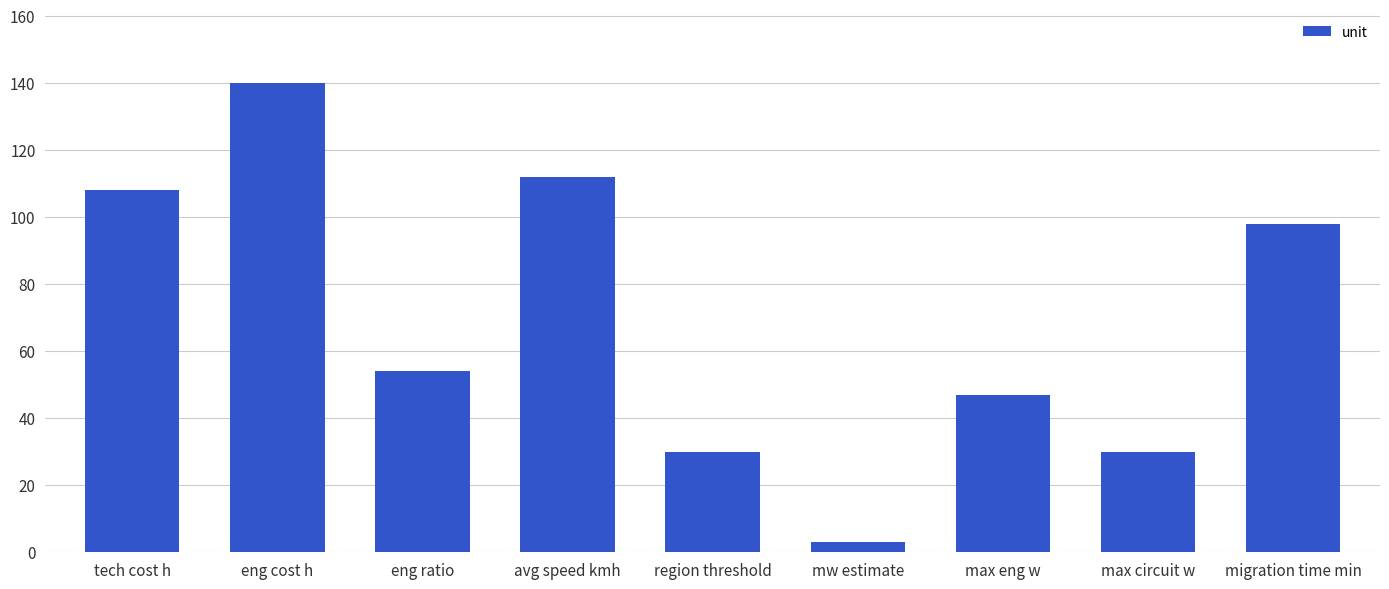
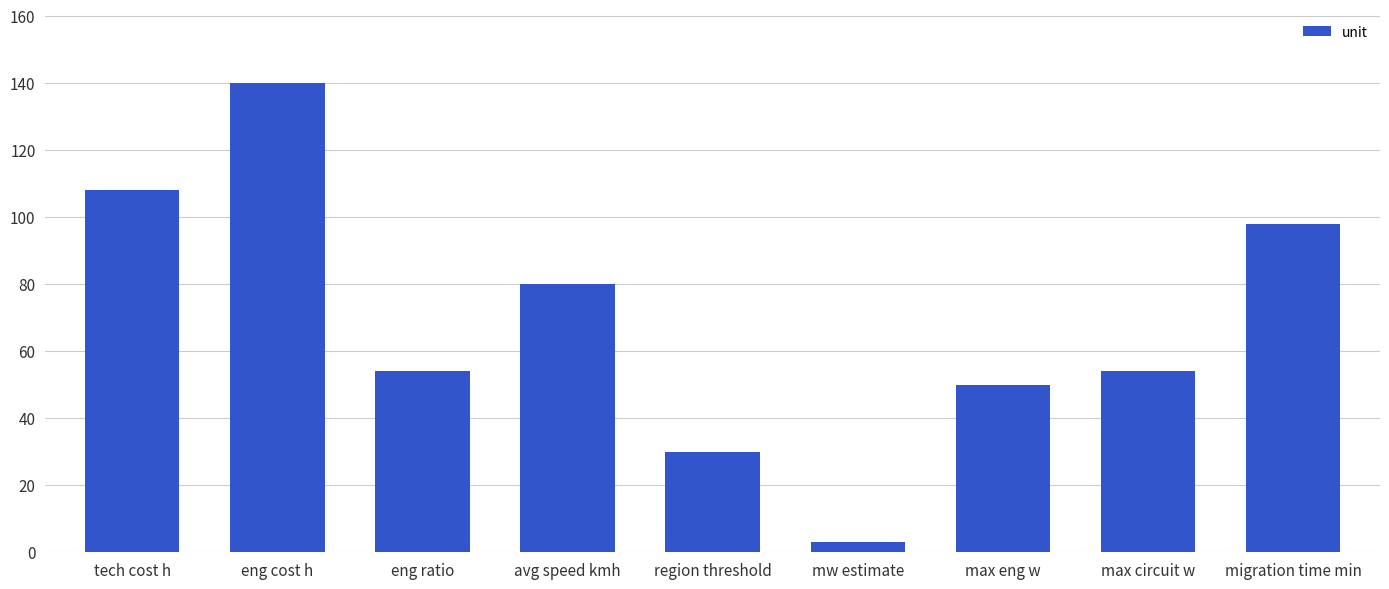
avg speed kmh: 112 -> 80
max eng w: 47 -> 50
max circuit w: 30 -> 54
